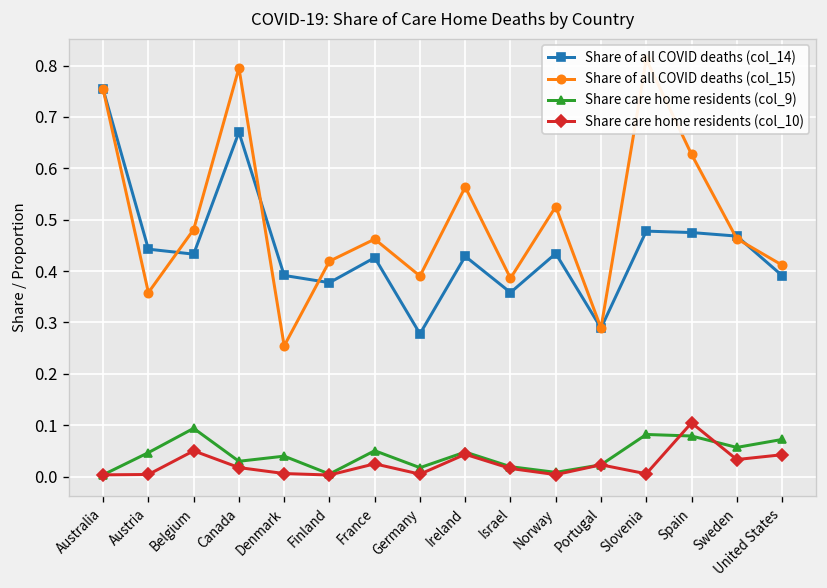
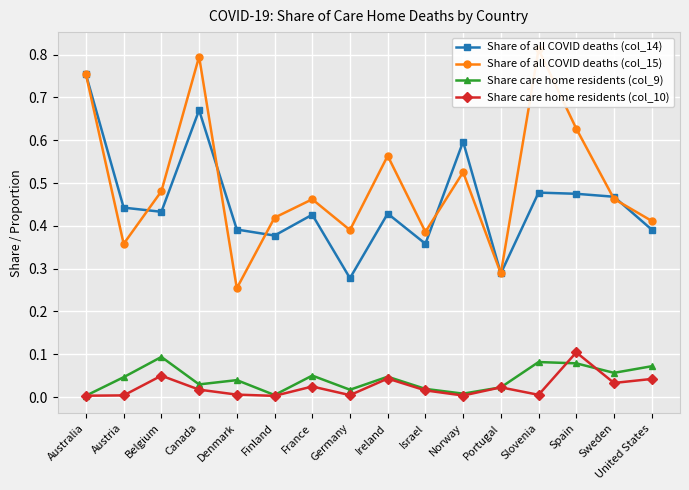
Share of all COVID deaths (col_14), Norway: 0.43 -> 0.60
